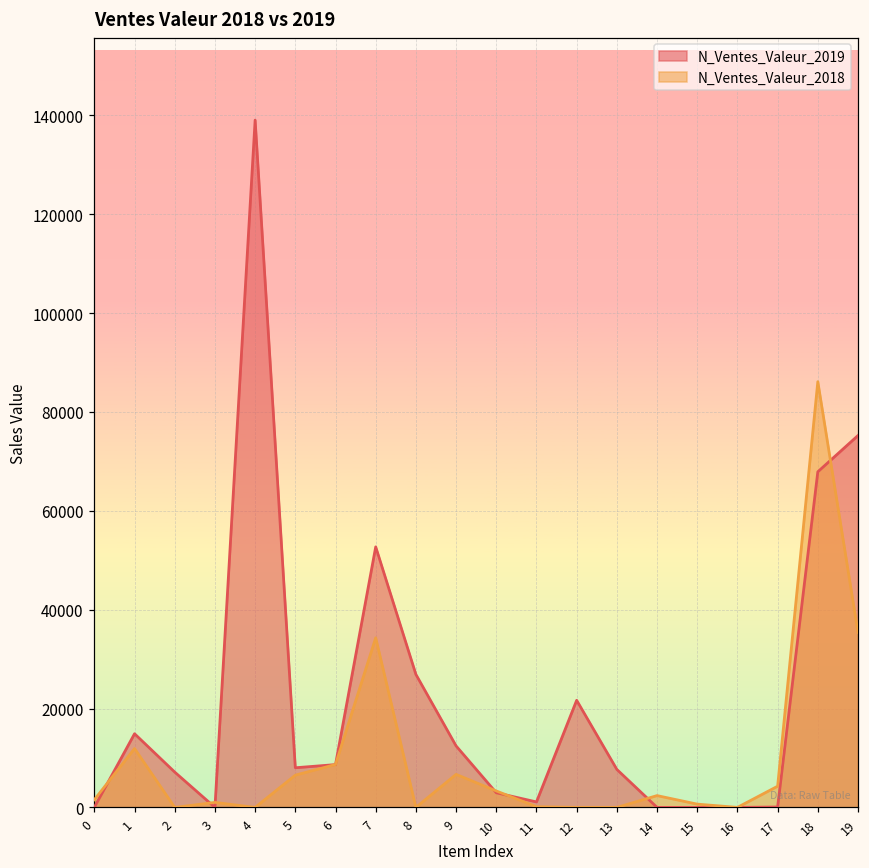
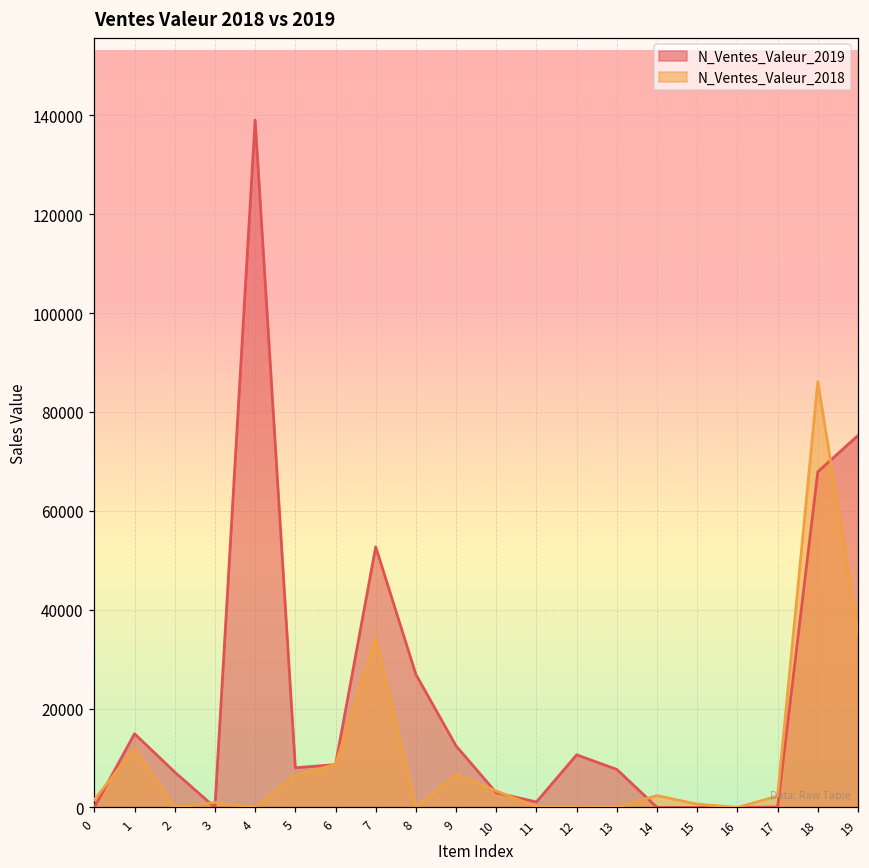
N_Ventes_Valeur_2019, 12: 22000 -> 11000
N_Ventes_Valeur_2018, 17: 4000 -> 2000
